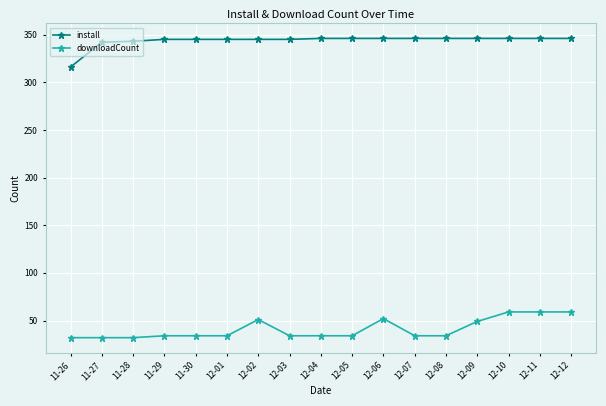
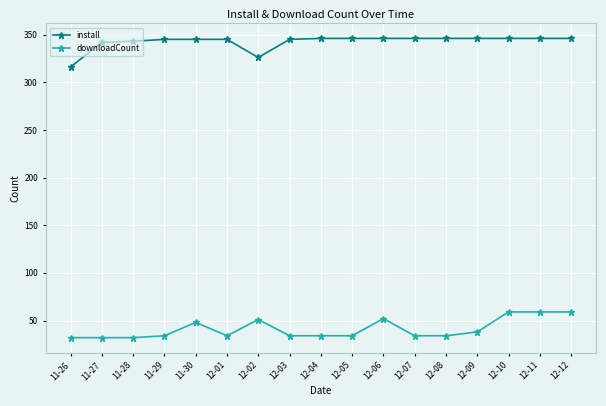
downloadCount, 11-30: 30 -> 50
install, 12-02: 350 -> 330
downloadCount, 12-09: 50 -> 40
